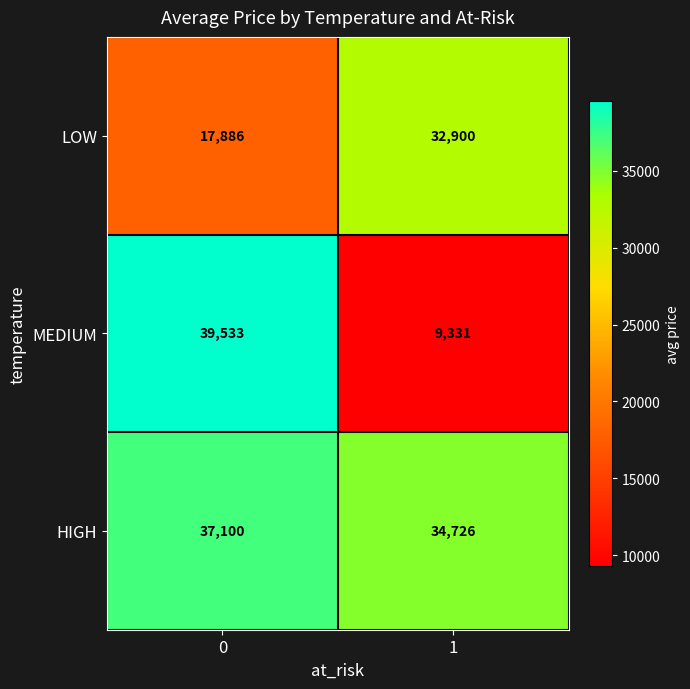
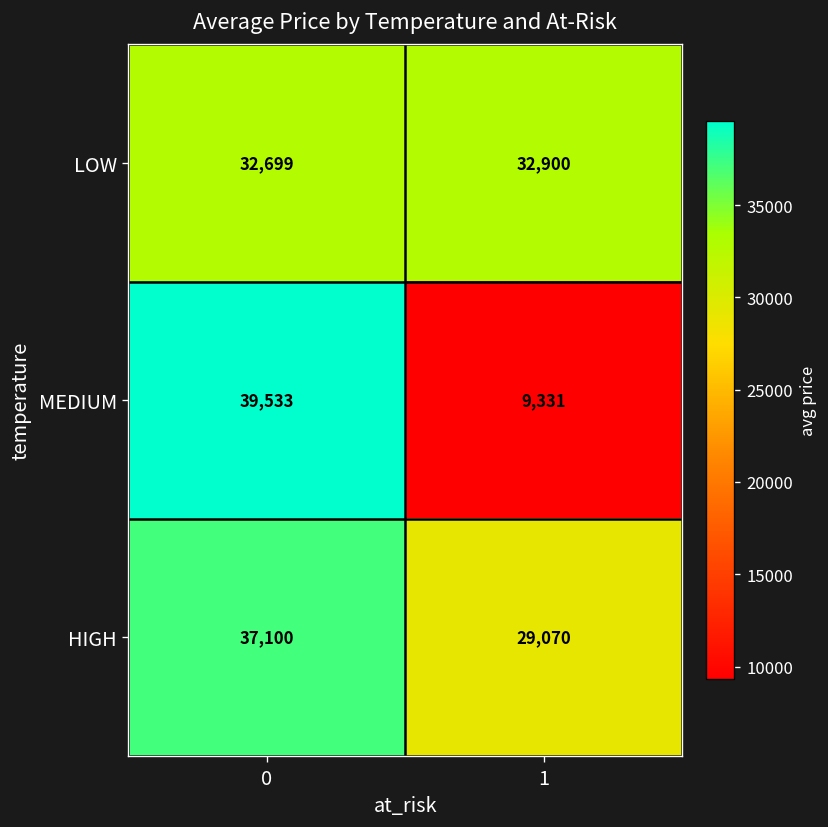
LOW, 0: 17,886 -> 32,699
HIGH, 1: 34,726 -> 29,070
